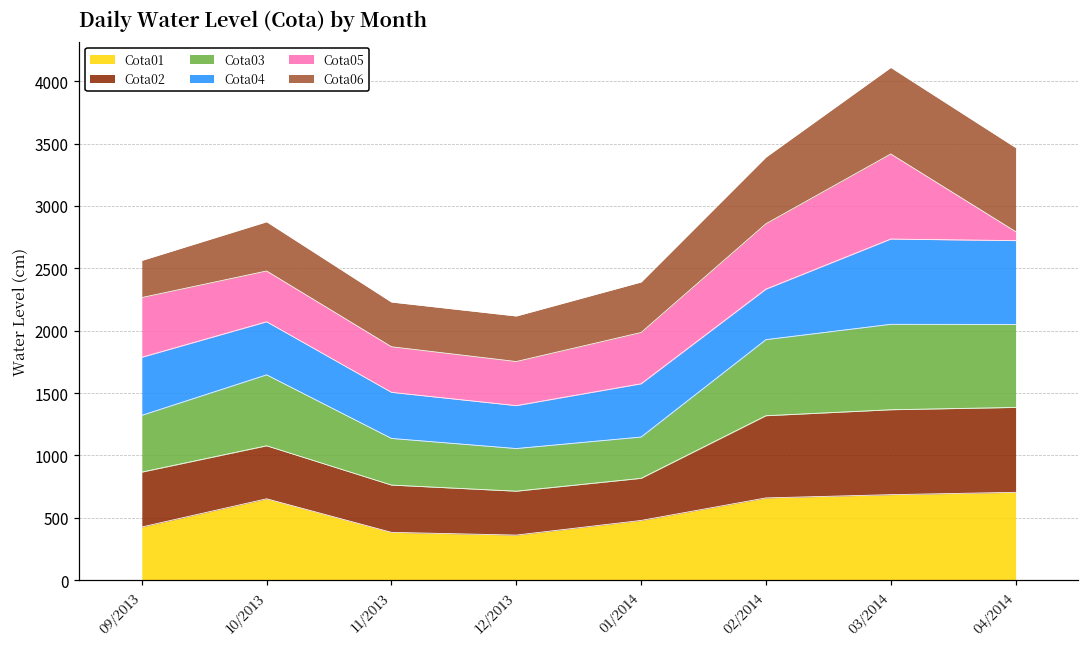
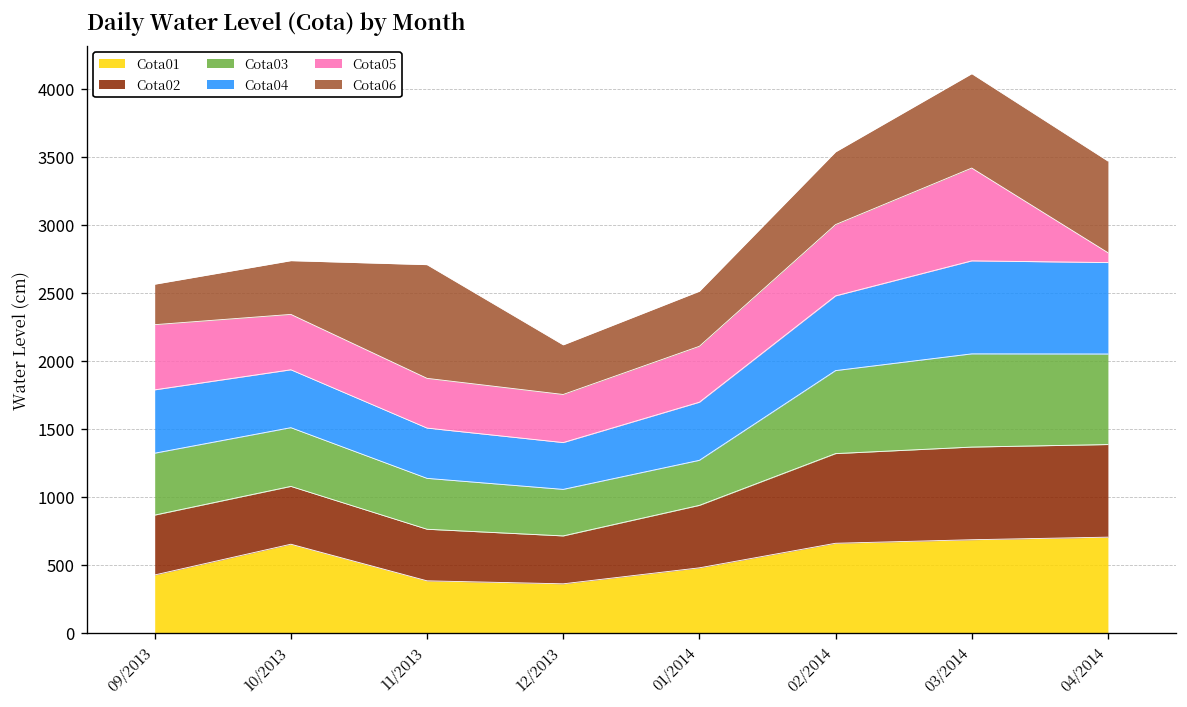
Cota03, 10/2013: 570 -> 430
Cota06, 11/2013: 360 -> 840
Cota02, 01/2014: 340 -> 460
Cota04, 02/2014: 400 -> 550
